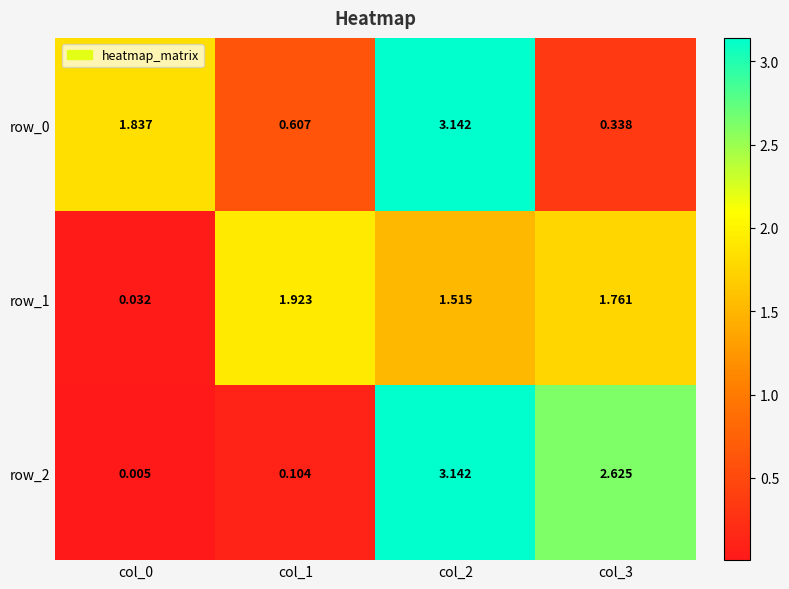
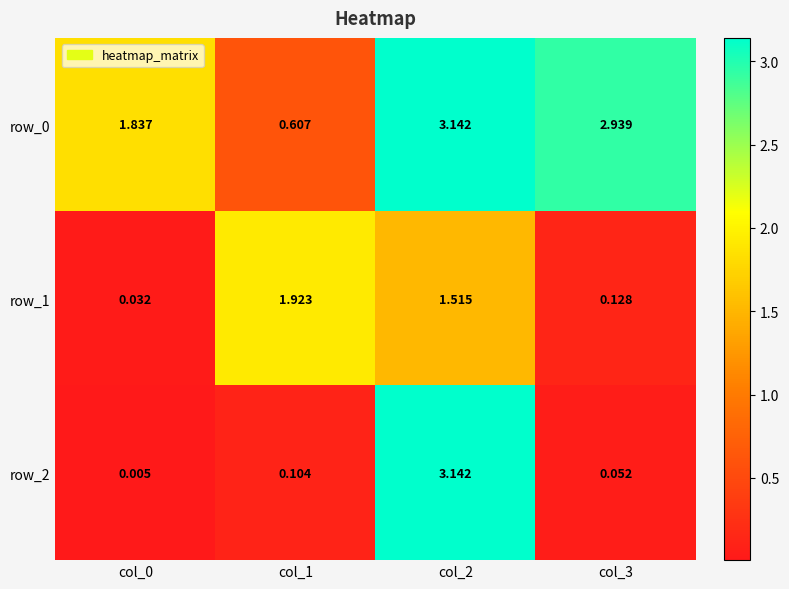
row_0, col_3: 0.338 -> 2.939
row_1, col_3: 1.761 -> 0.128
row_2, col_3: 2.625 -> 0.052
